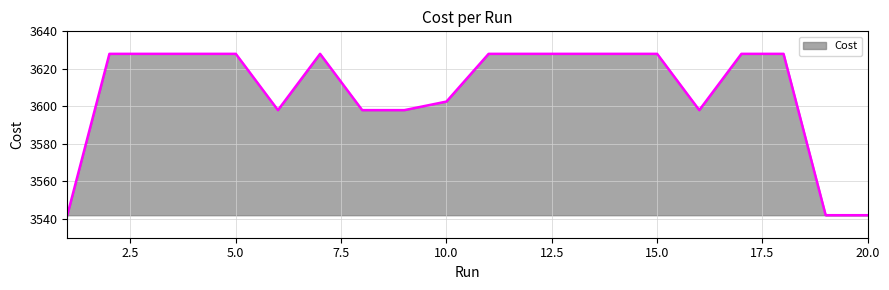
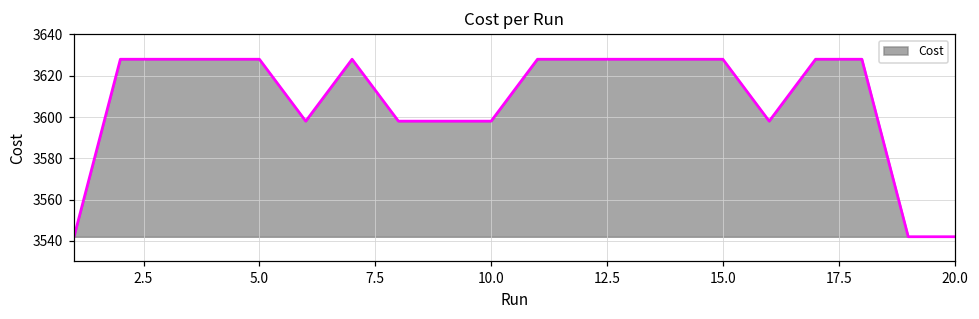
10.0: 3603 -> 3598
